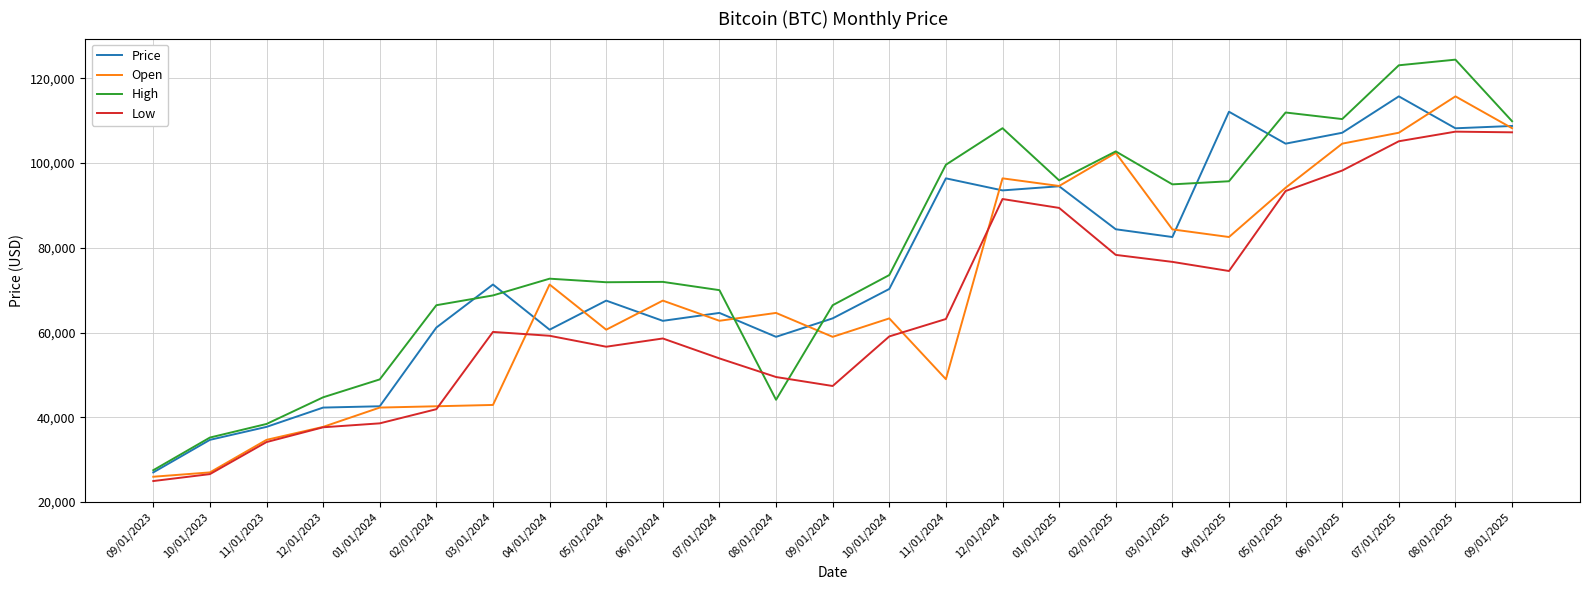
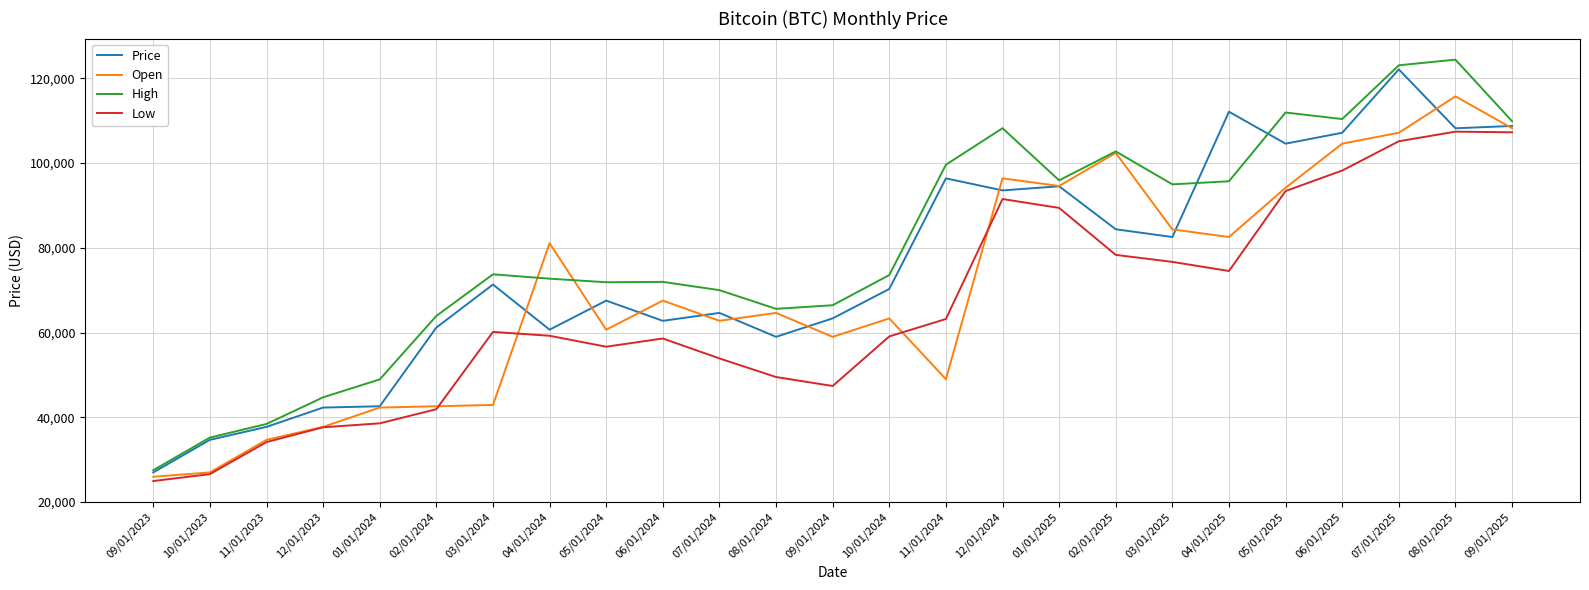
High, 02/01/2024: 66,000 -> 64,000
High, 03/01/2024: 69,000 -> 74,000
Open, 04/01/2024: 71,000 -> 81,000
High, 08/01/2024: 44,000 -> 66,000
Price, 07/01/2025: 116,000 -> 122,000
